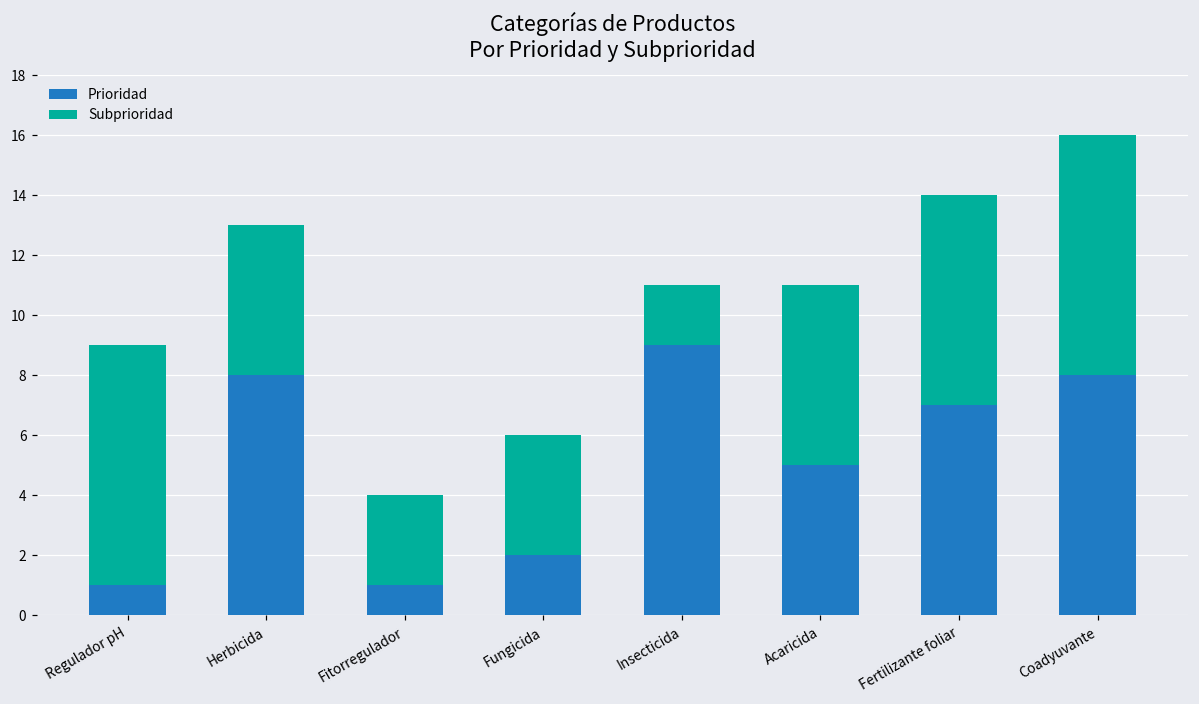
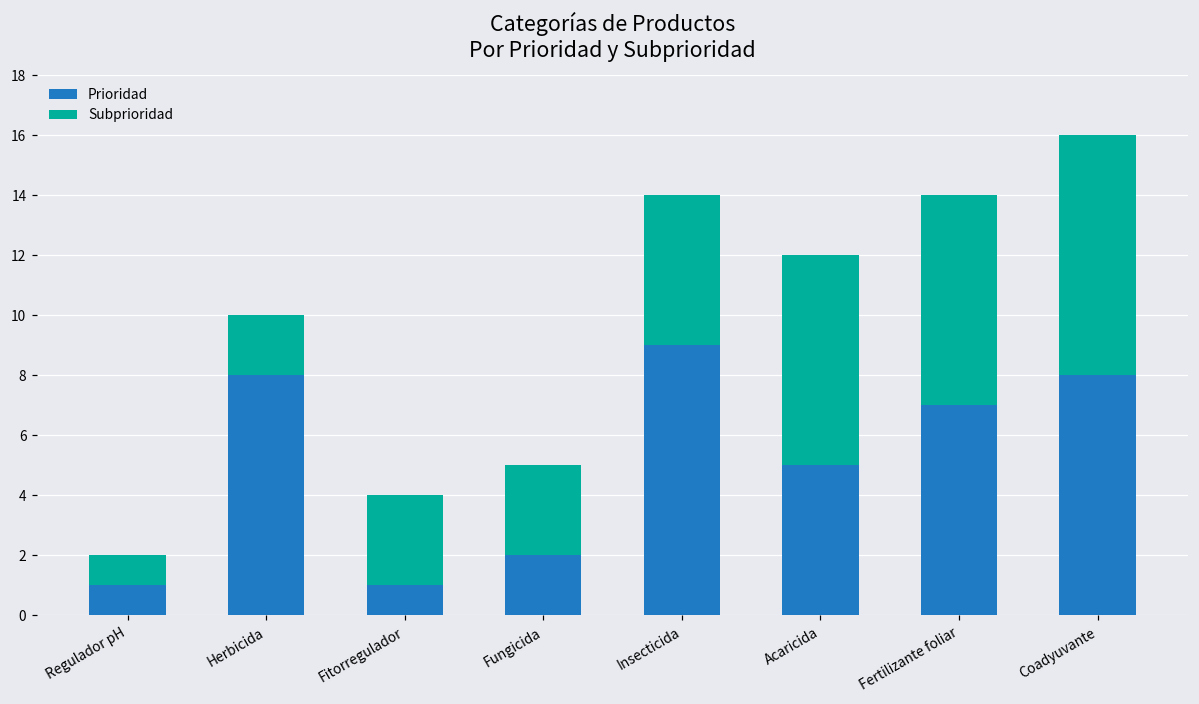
Subprioridad, Regulador pH: 8 -> 1
Subprioridad, Herbicida: 5 -> 2
Subprioridad, Fungicida: 4 -> 3
Subprioridad, Insecticida: 2 -> 5
Subprioridad, Acaricida: 6 -> 7
